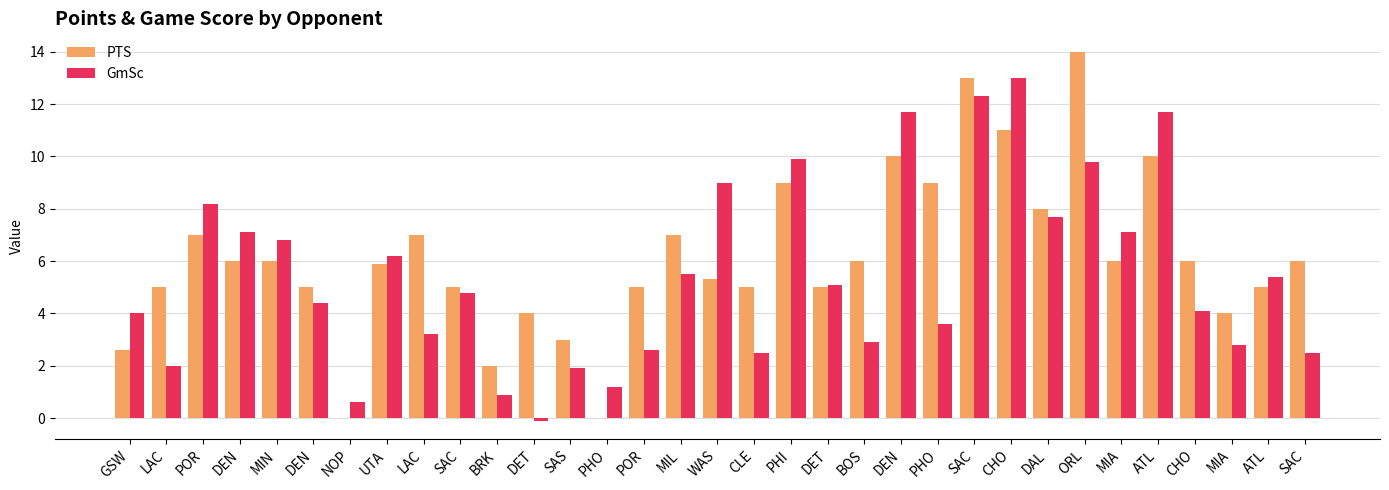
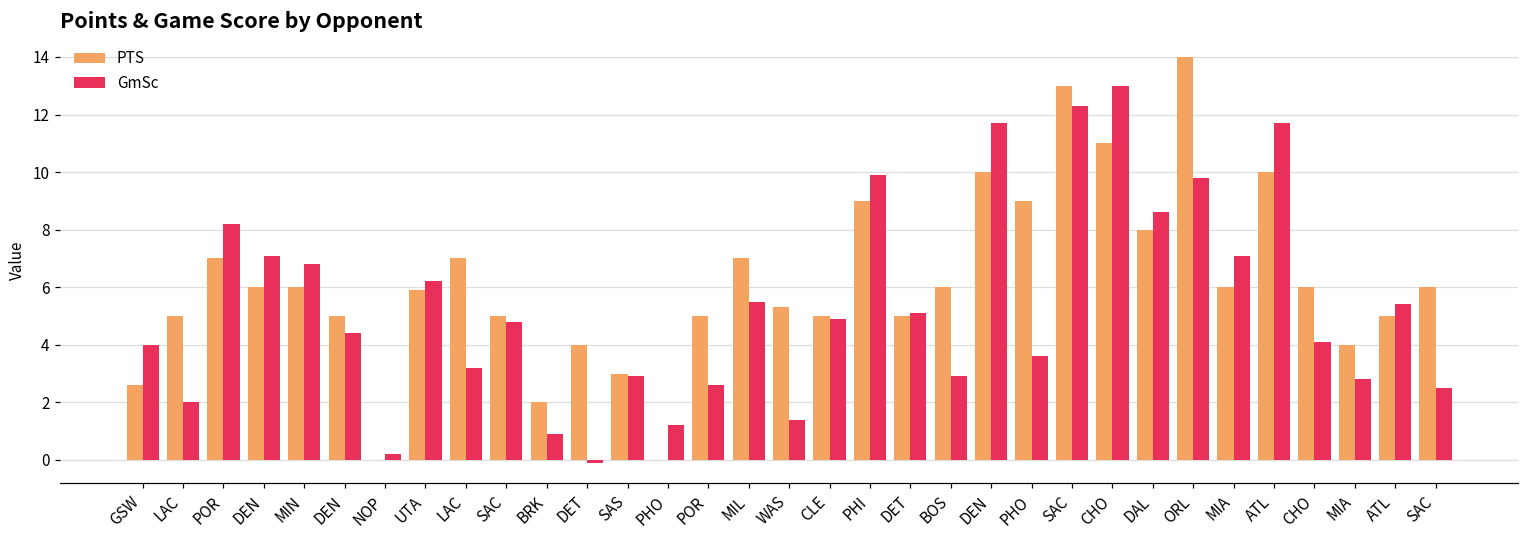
GmSc, NOP: 0.6 -> 0.2
GmSc, SAS: 1.9 -> 2.9
GmSc, WAS: 9.0 -> 1.4
GmSc, CLE: 2.5 -> 4.9
GmSc, DAL: 7.7 -> 8.6
